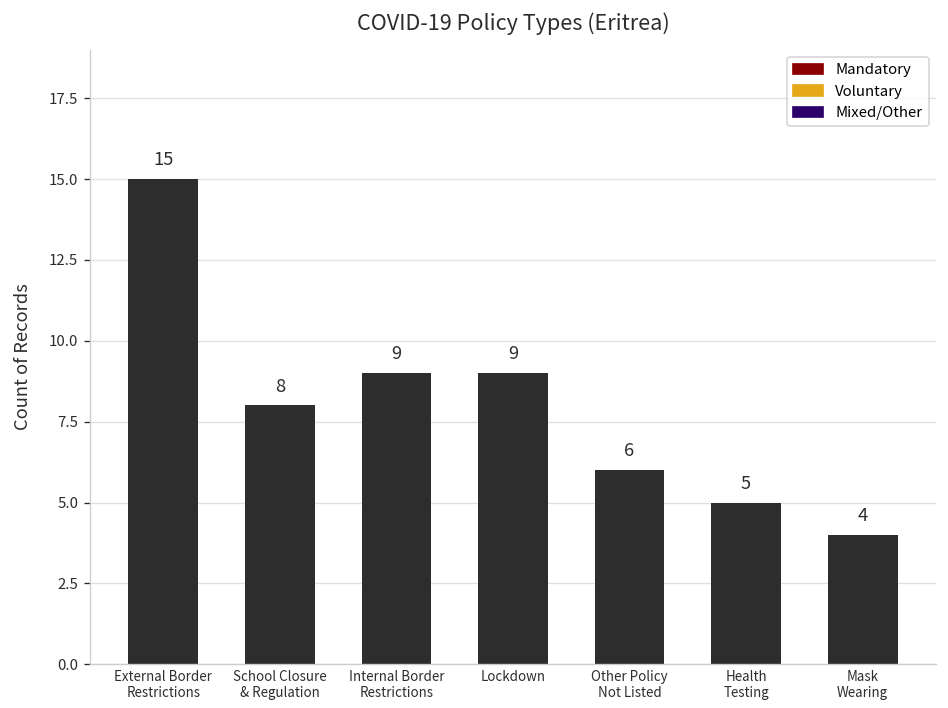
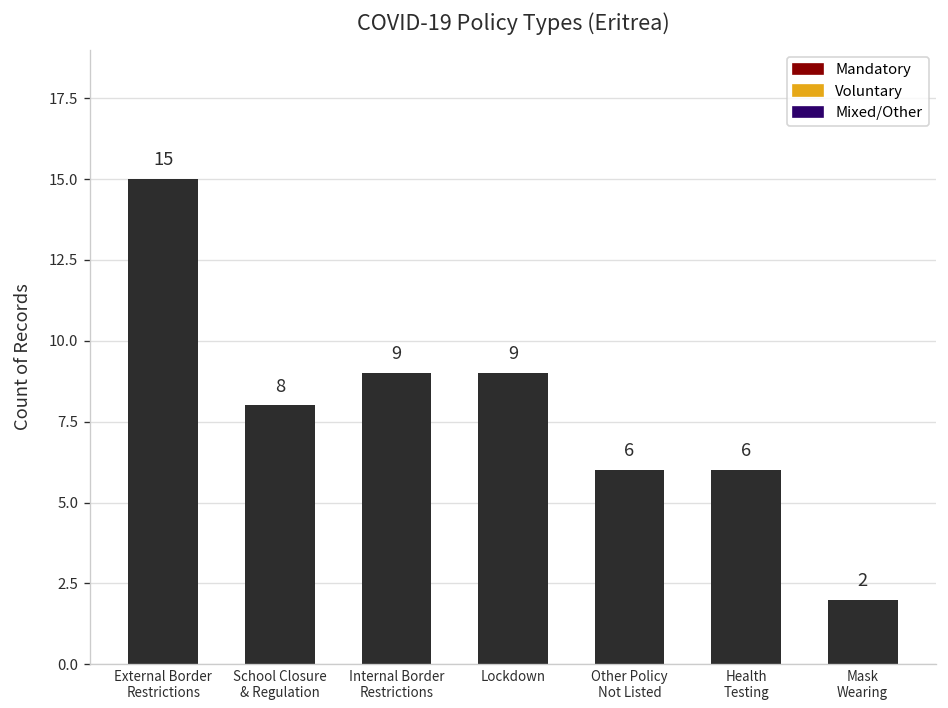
Health Testing: 5 -> 6
Mask Wearing: 4 -> 2
